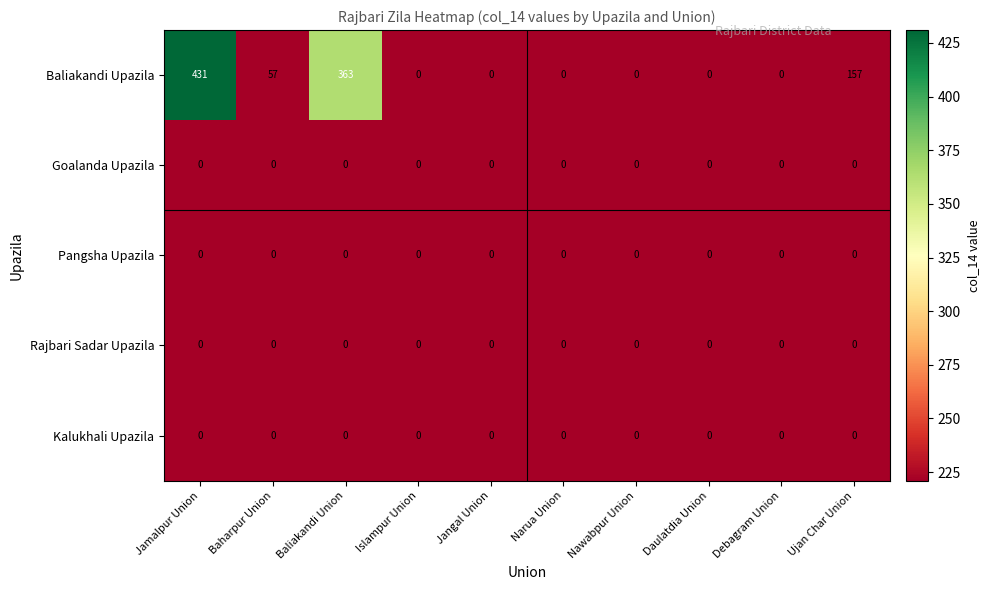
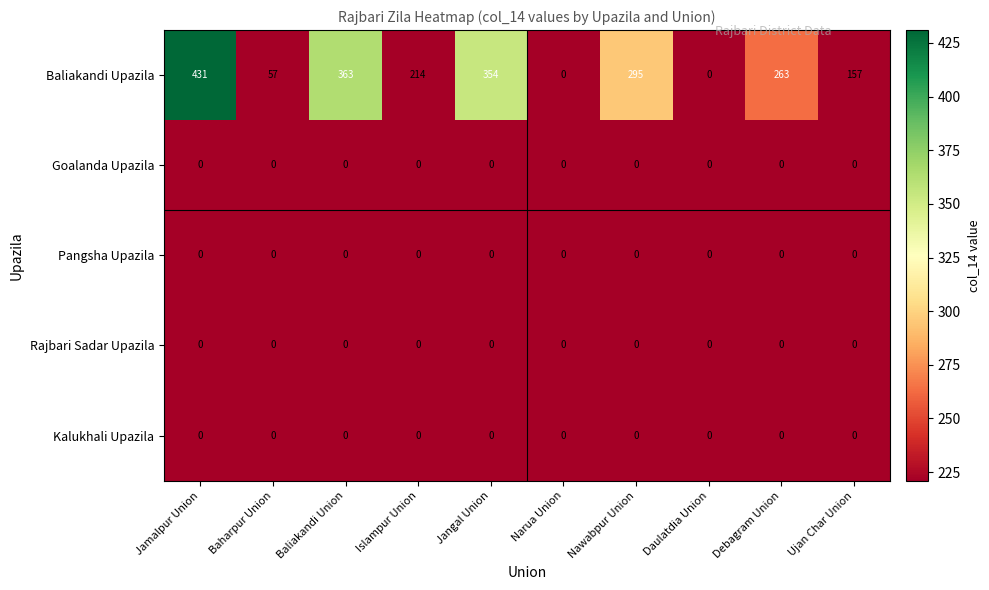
Baliakandi Upazila, Islampur Union: 0 -> 214
Baliakandi Upazila, Jangal Union: 0 -> 354
Baliakandi Upazila, Nawabpur Union: 0 -> 295
Baliakandi Upazila, Debagram Union: 0 -> 263
